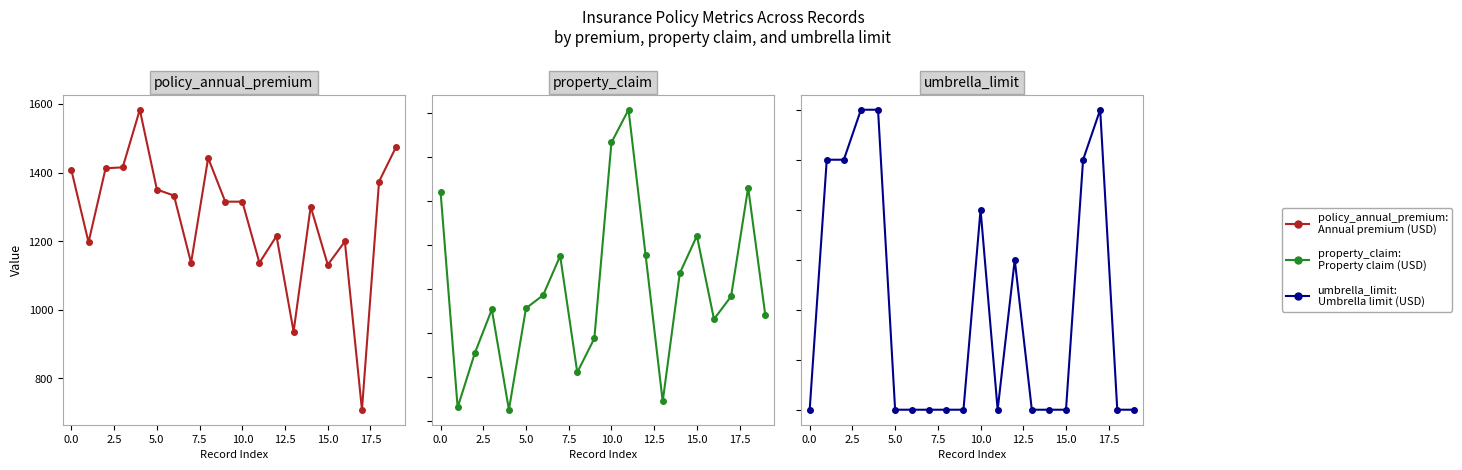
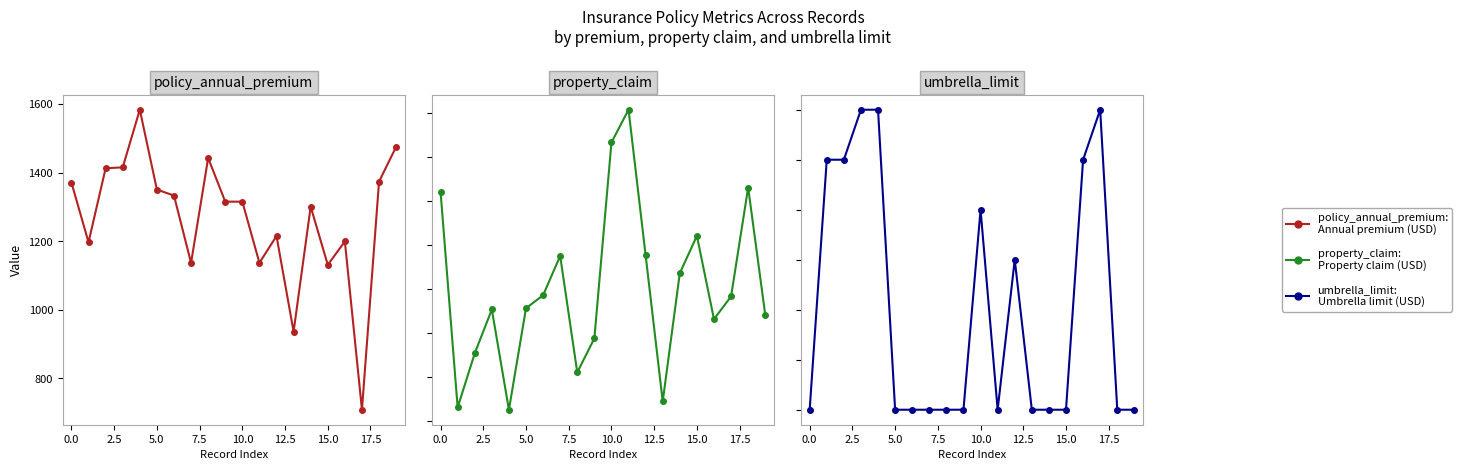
policy_annual_premium, 0.0: 1410 -> 1370
